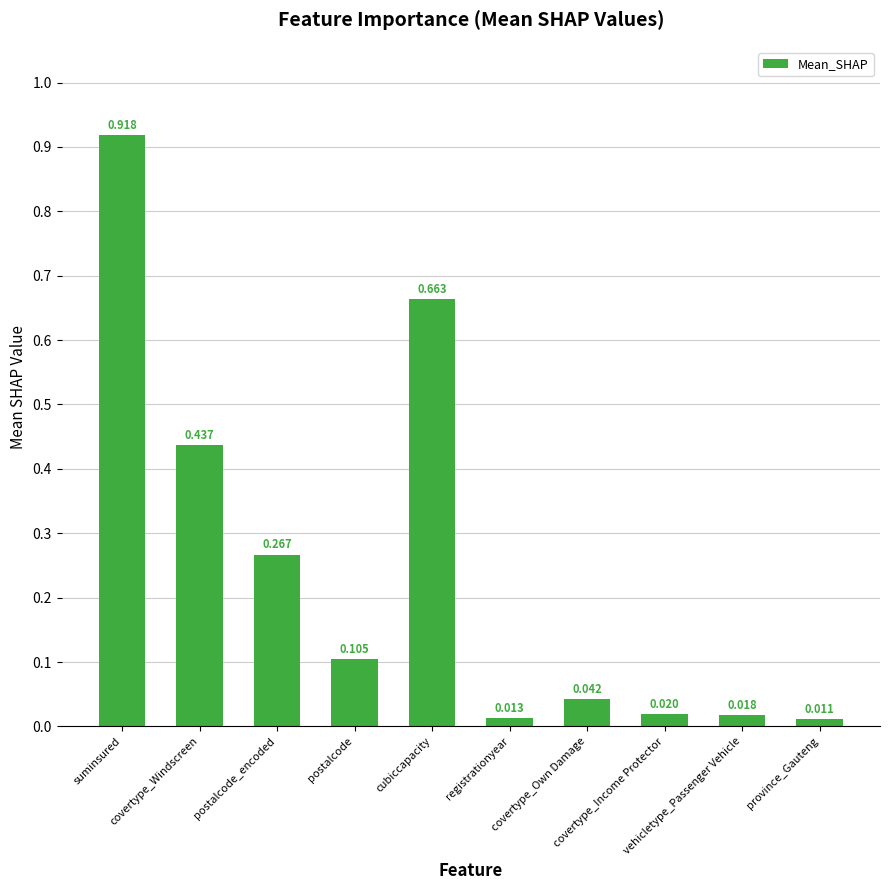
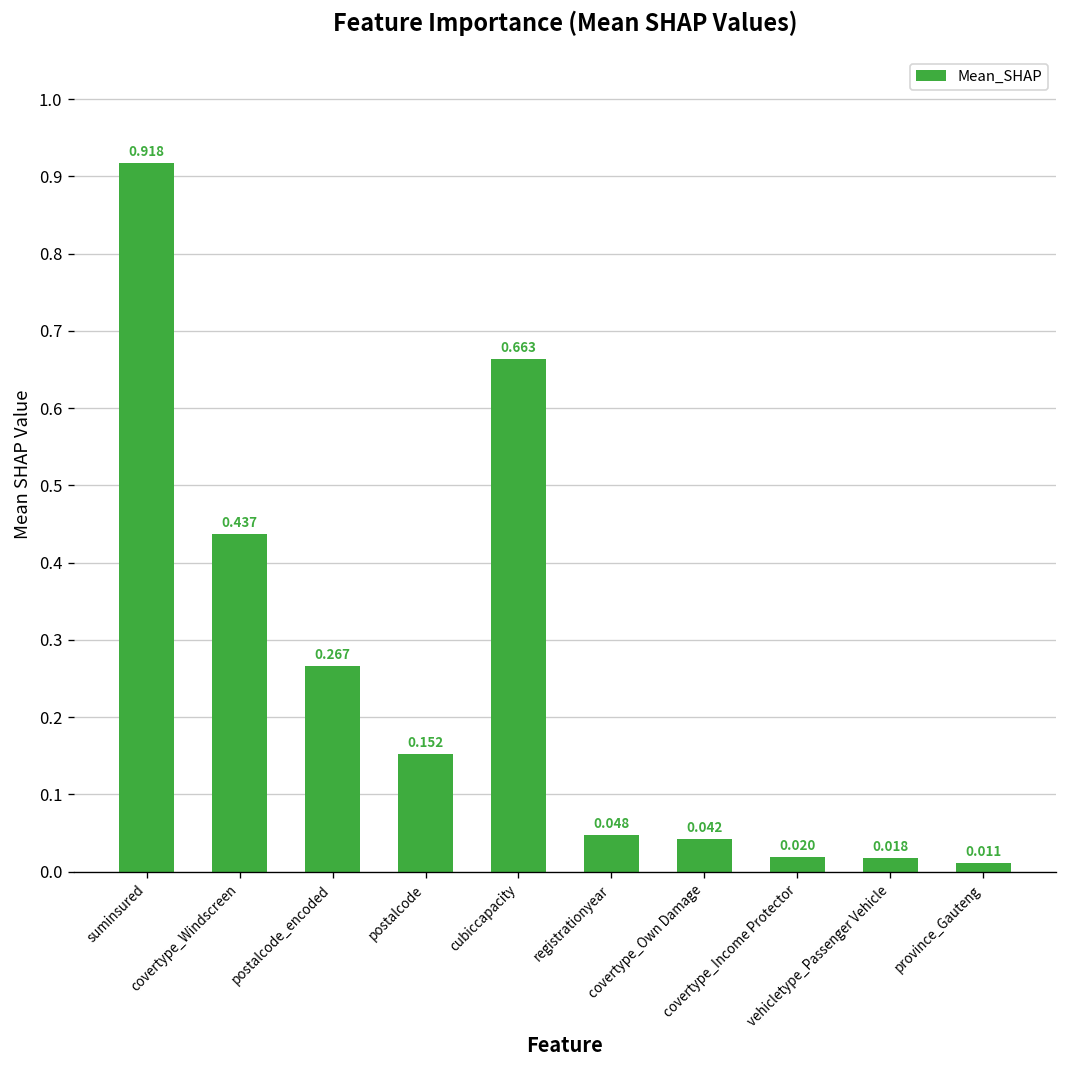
postalcode: 0.105 -> 0.152
registrationyear: 0.013 -> 0.048
